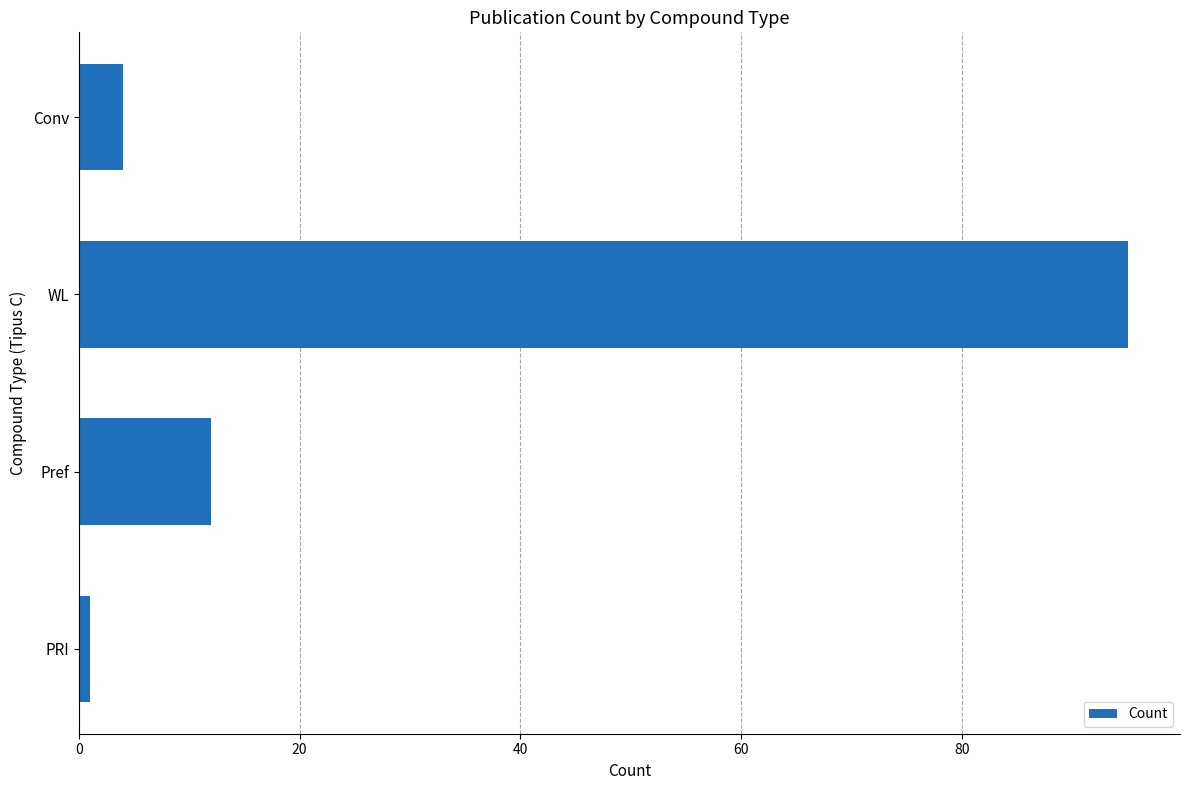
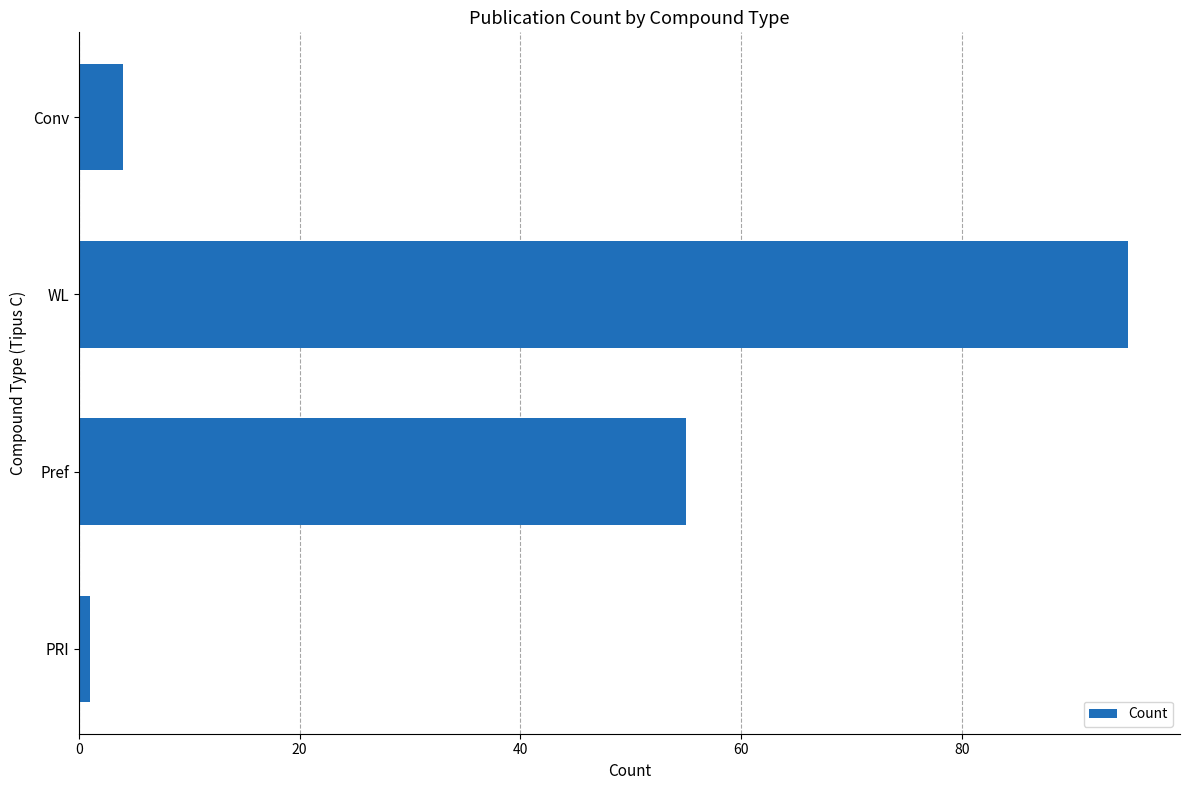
Pref: 12 -> 55
